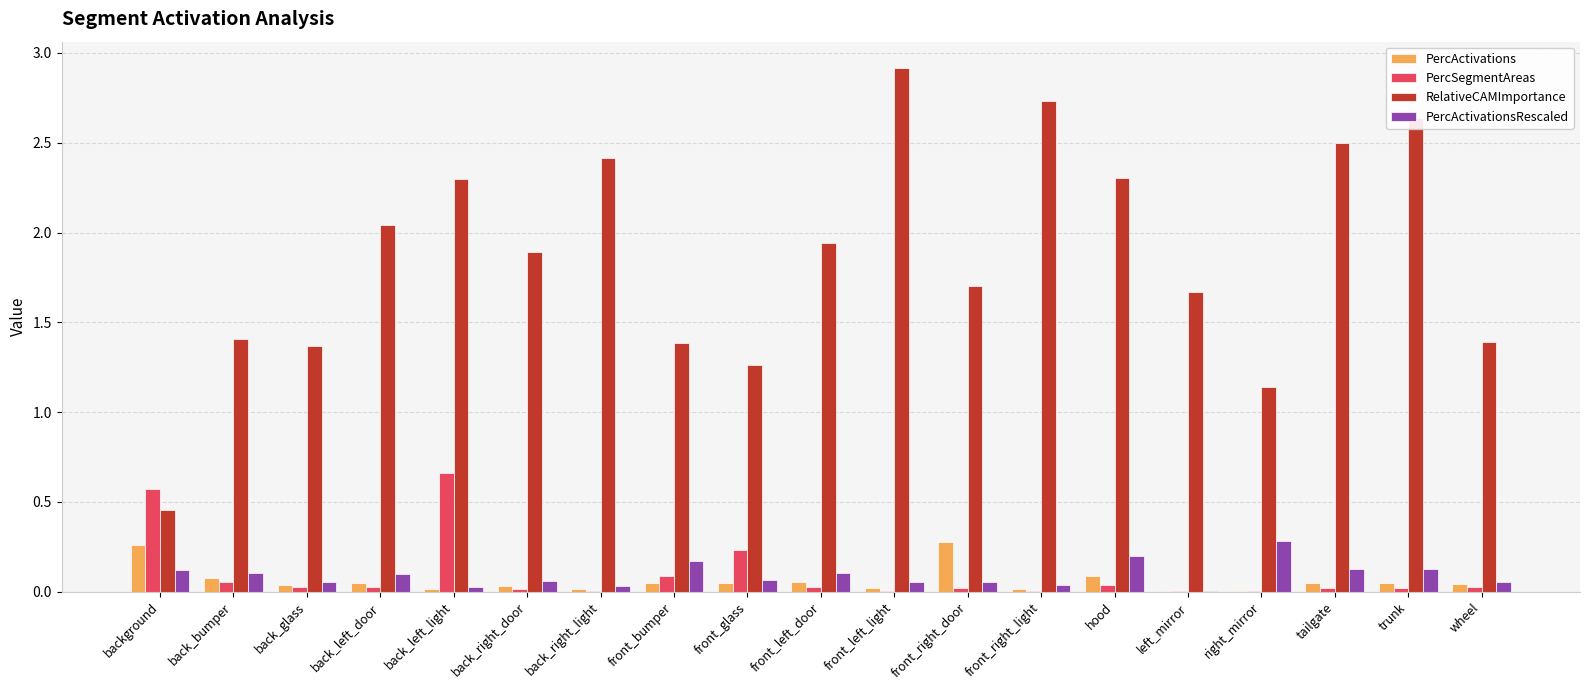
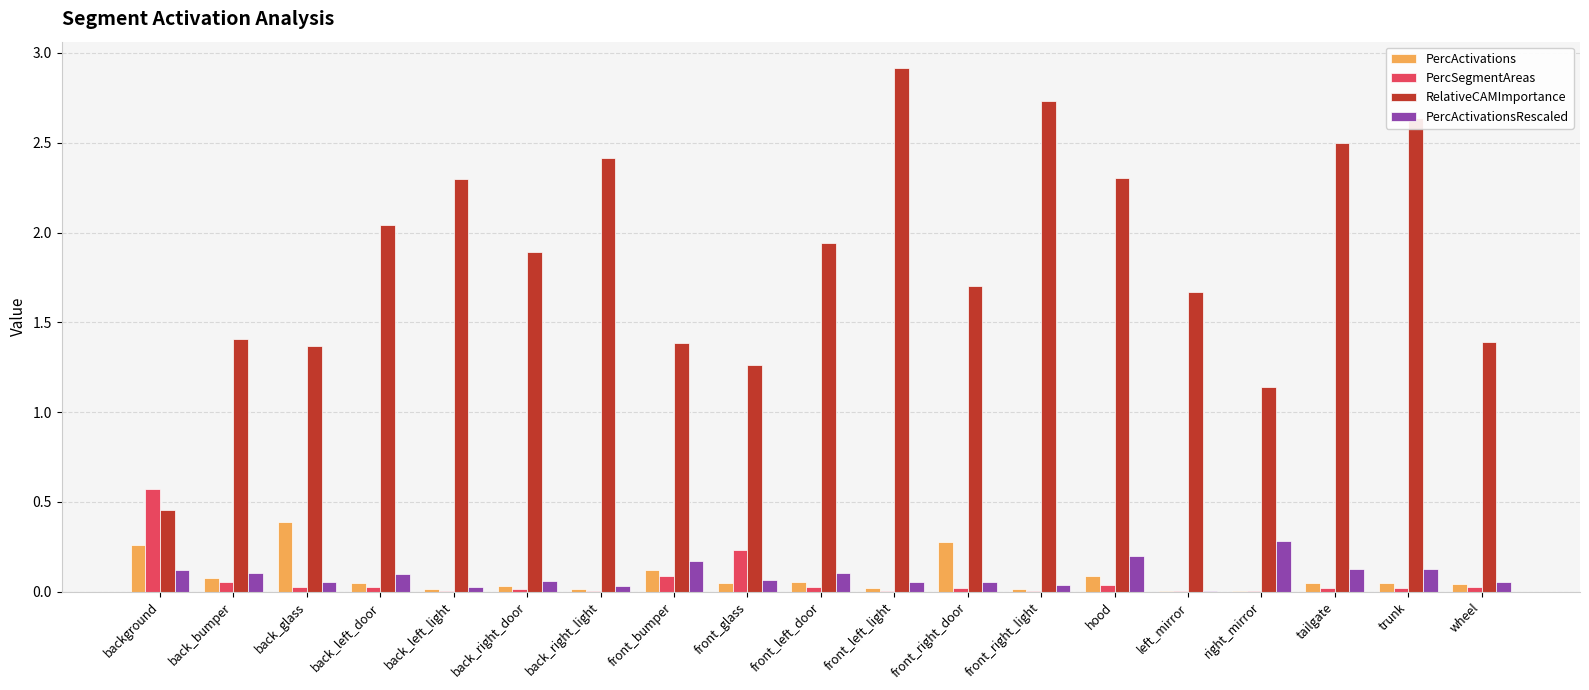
PercActivations, back_glass: 0.04 -> 0.39
PercSegmentAreas, back_left_light: 0.66 -> 0.01
PercActivations, front_bumper: 0.05 -> 0.12
